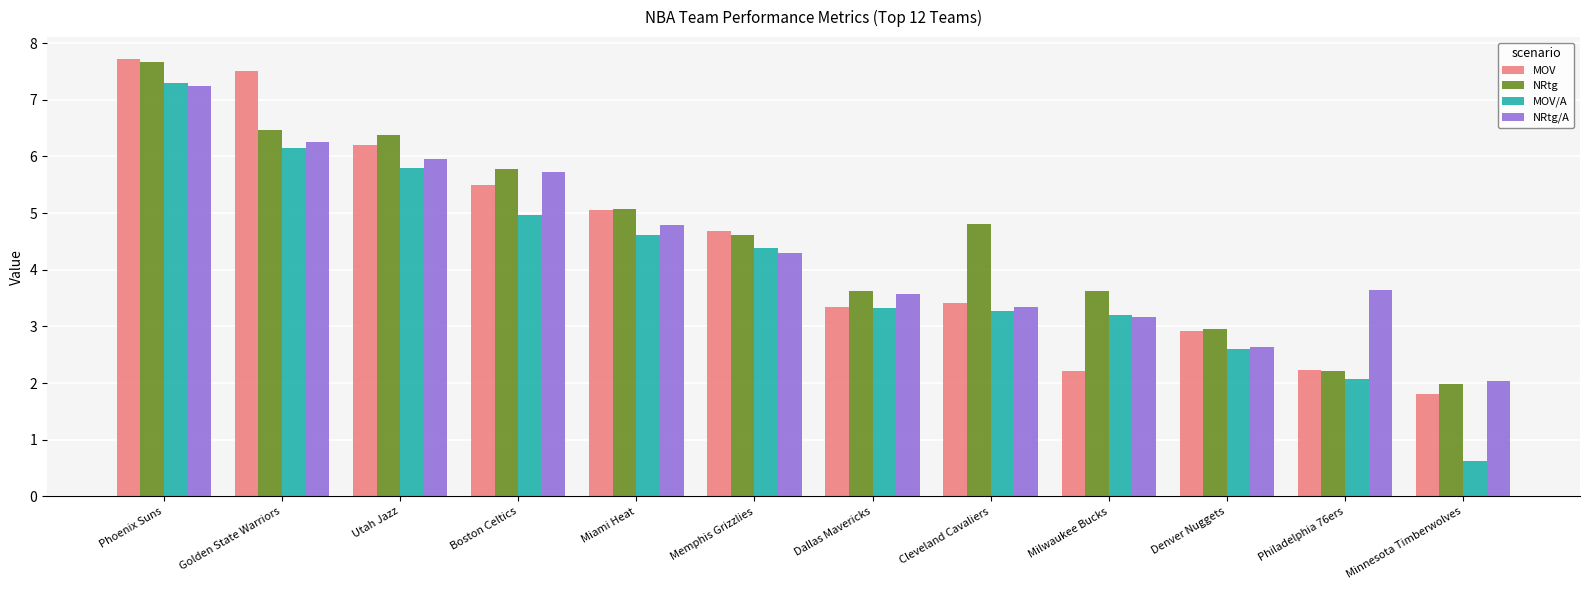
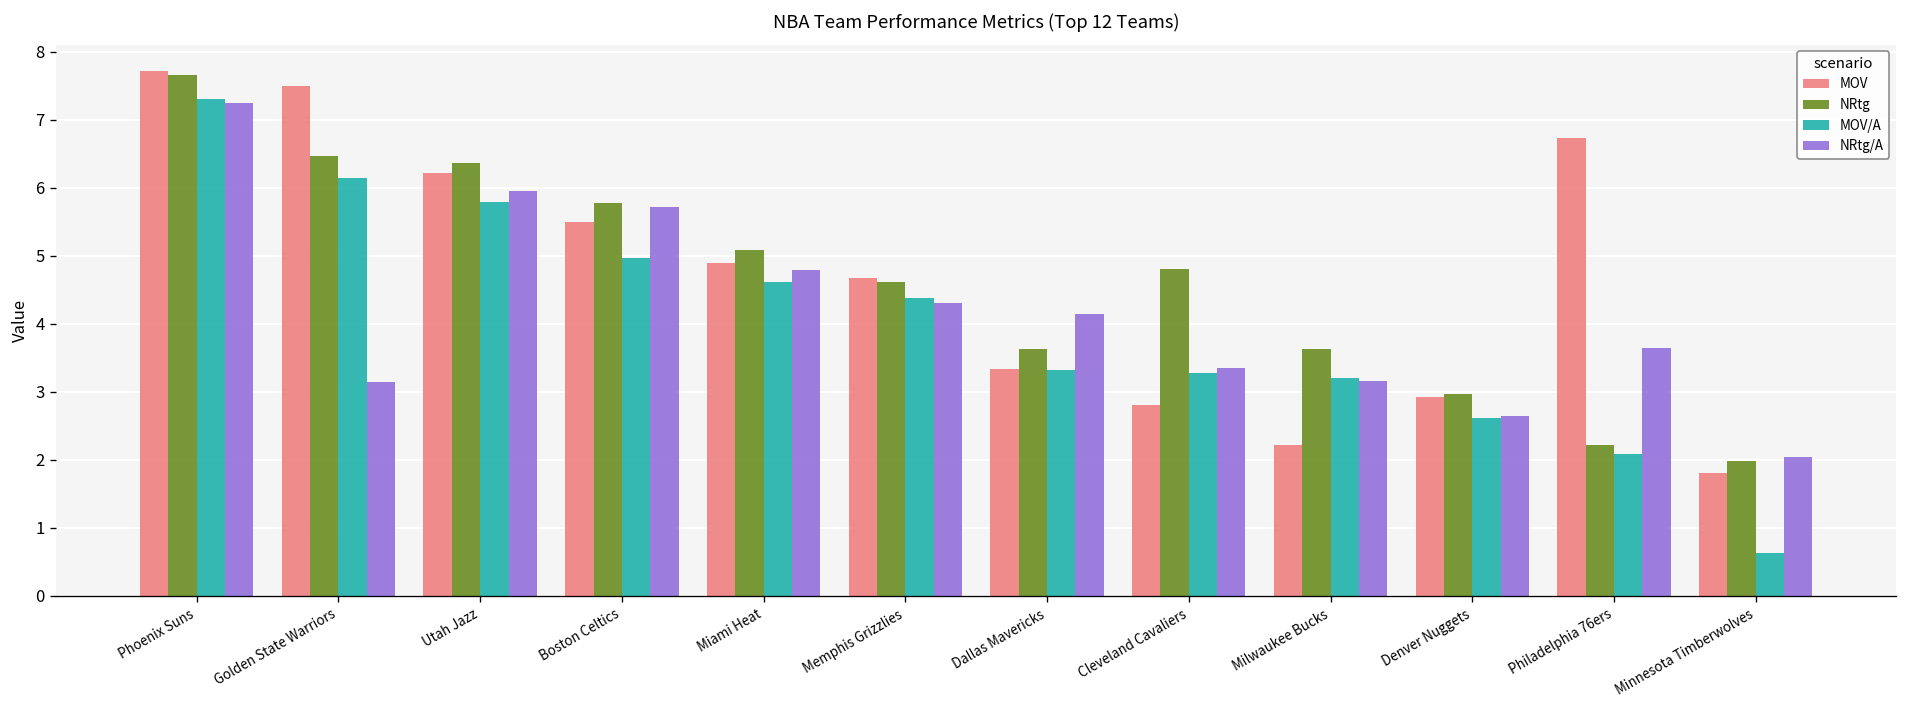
NRtg/A, Golden State Warriors: 6.3 -> 3.2
MOV, Miami Heat: 5.1 -> 4.9
NRtg/A, Dallas Mavericks: 3.6 -> 4.2
MOV, Cleveland Cavaliers: 3.4 -> 2.8
MOV, Philadelphia 76ers: 2.2 -> 6.7
